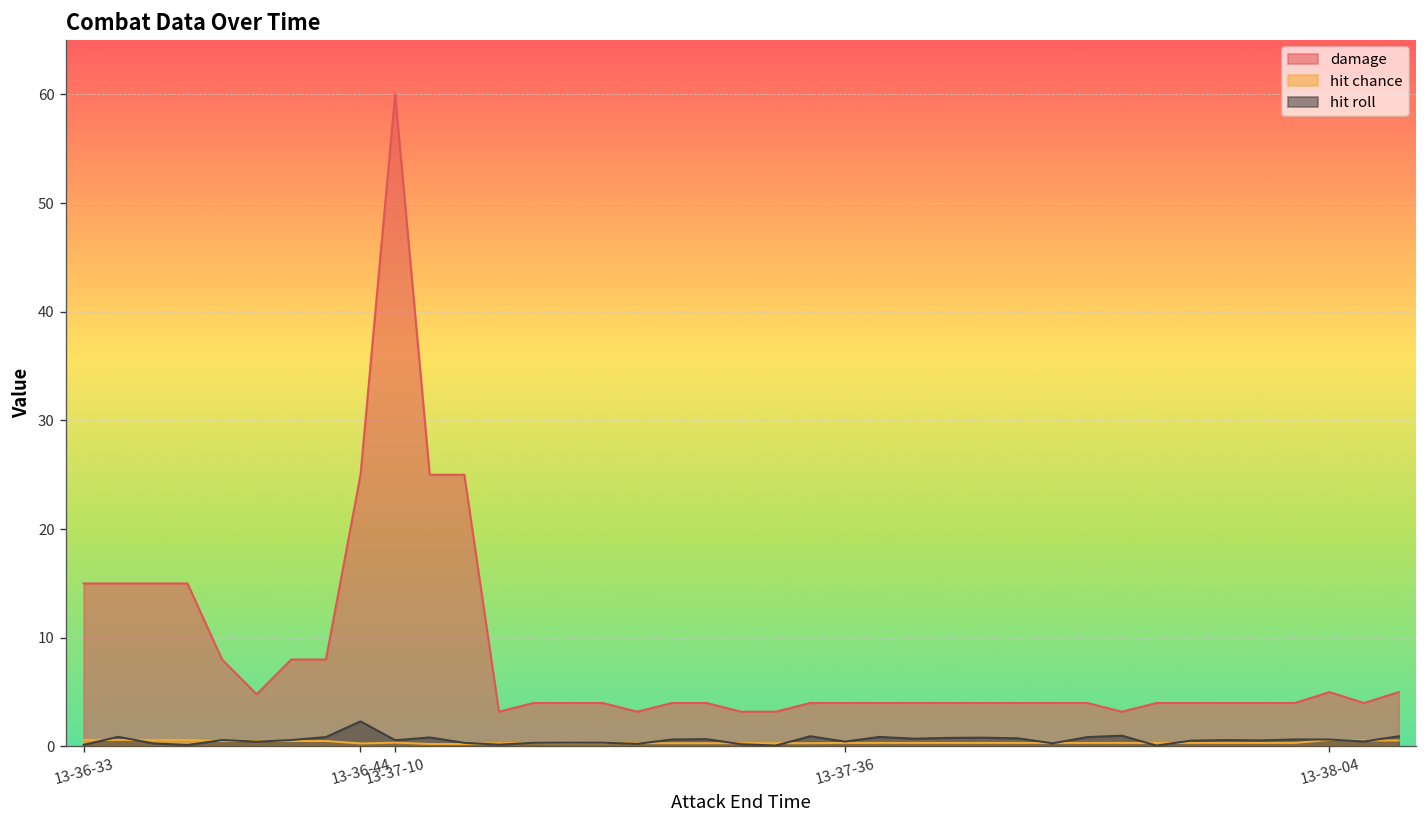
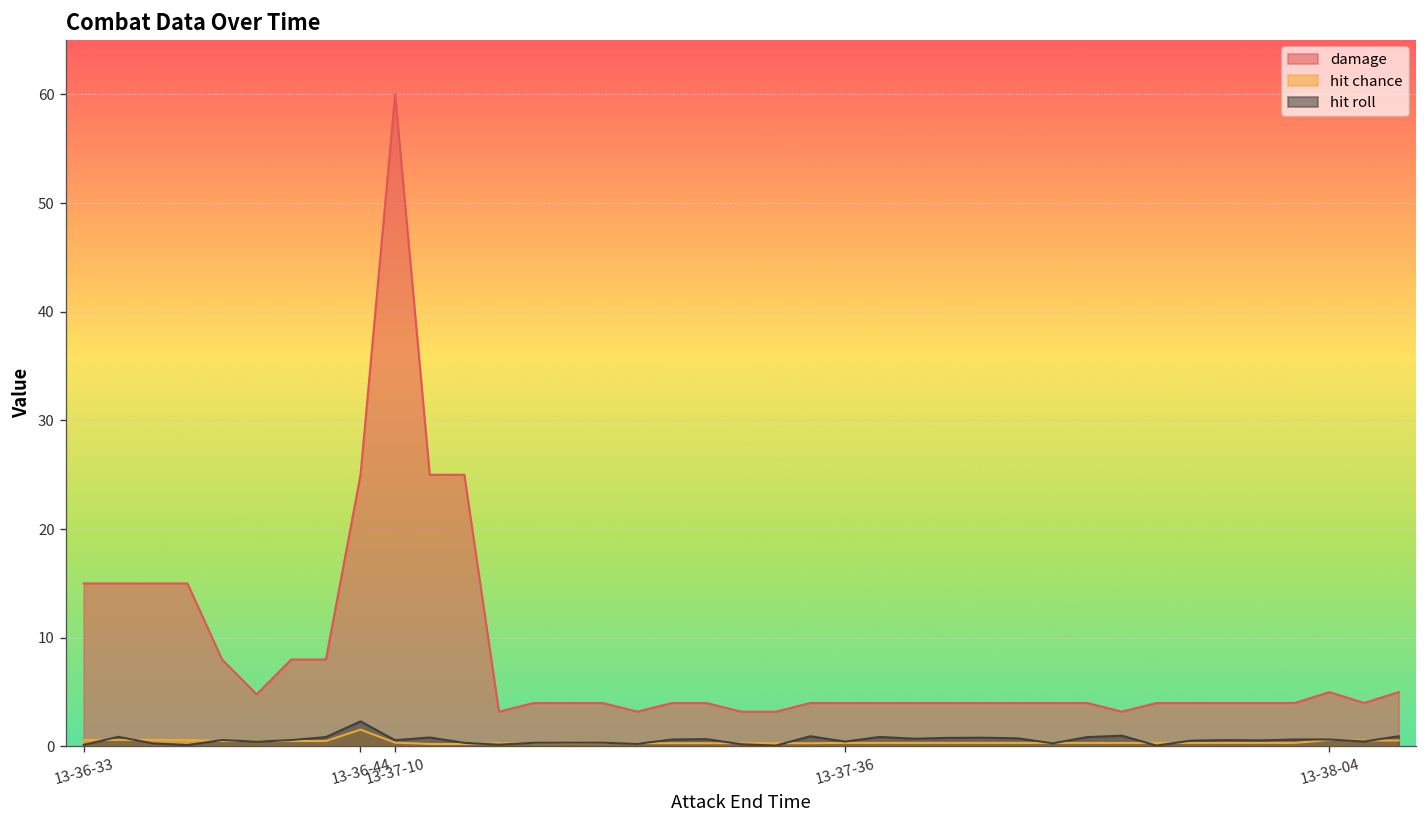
hit chance, 13-36-44: 0 -> 2
